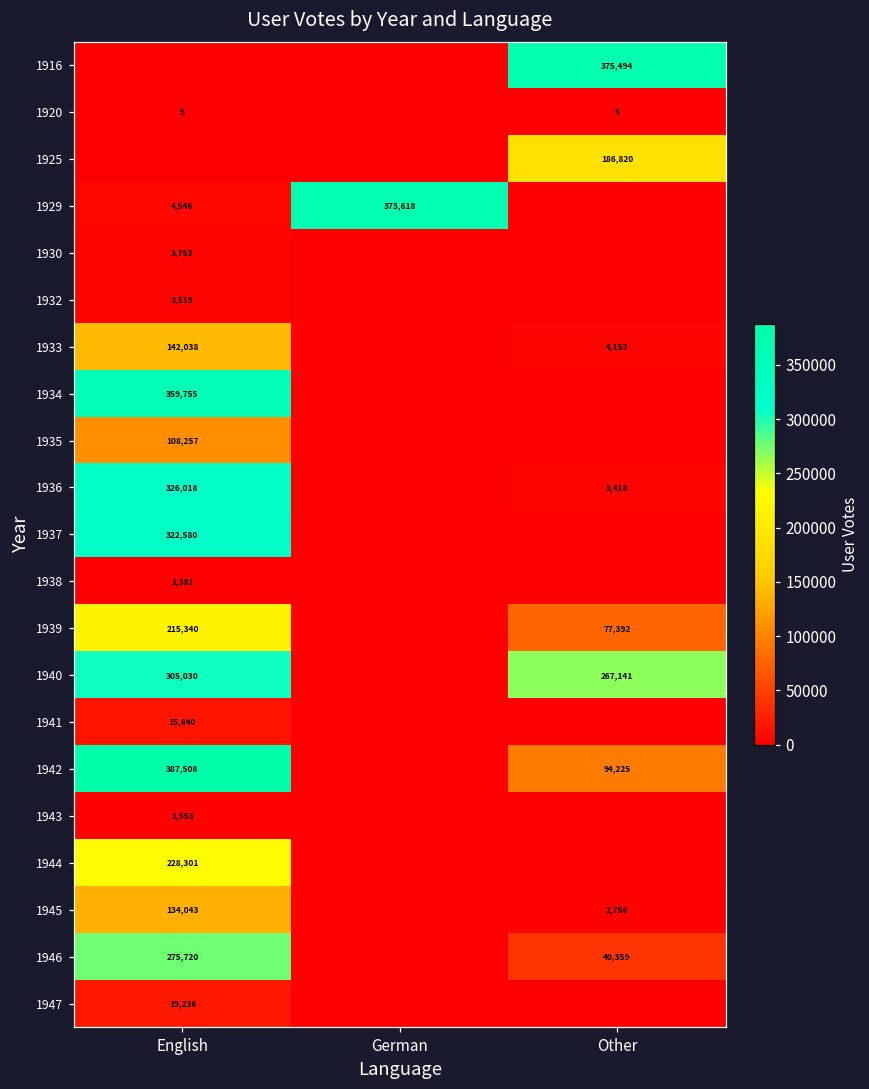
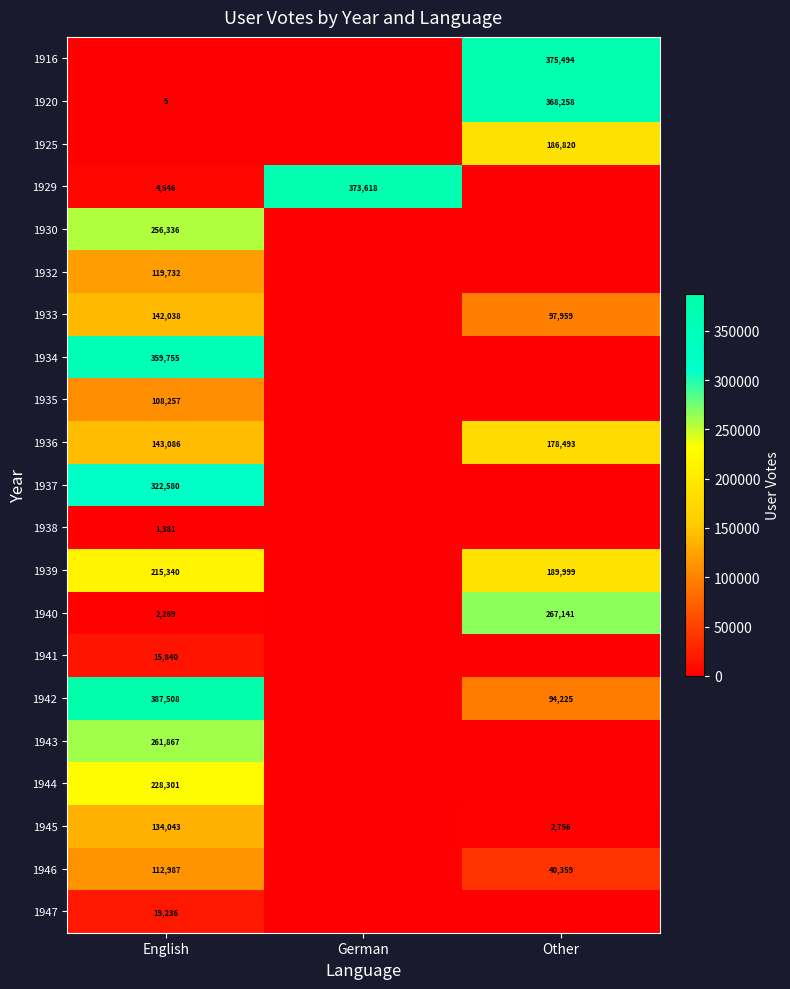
1920, Other: 5 -> 368,258
1930, English: 3,753 -> 256,336
1932, English: 3,519 -> 119,732
1933, Other: 4,152 -> 97,959
1936, English: 326,018 -> 143,086
1936, Other: 3,418 -> 178,493
1939, Other: 77,392 -> 189,999
1940, English: 305,030 -> 2,269
1943, English: 1,553 -> 261,867
1946, English: 275,720 -> 112,987
